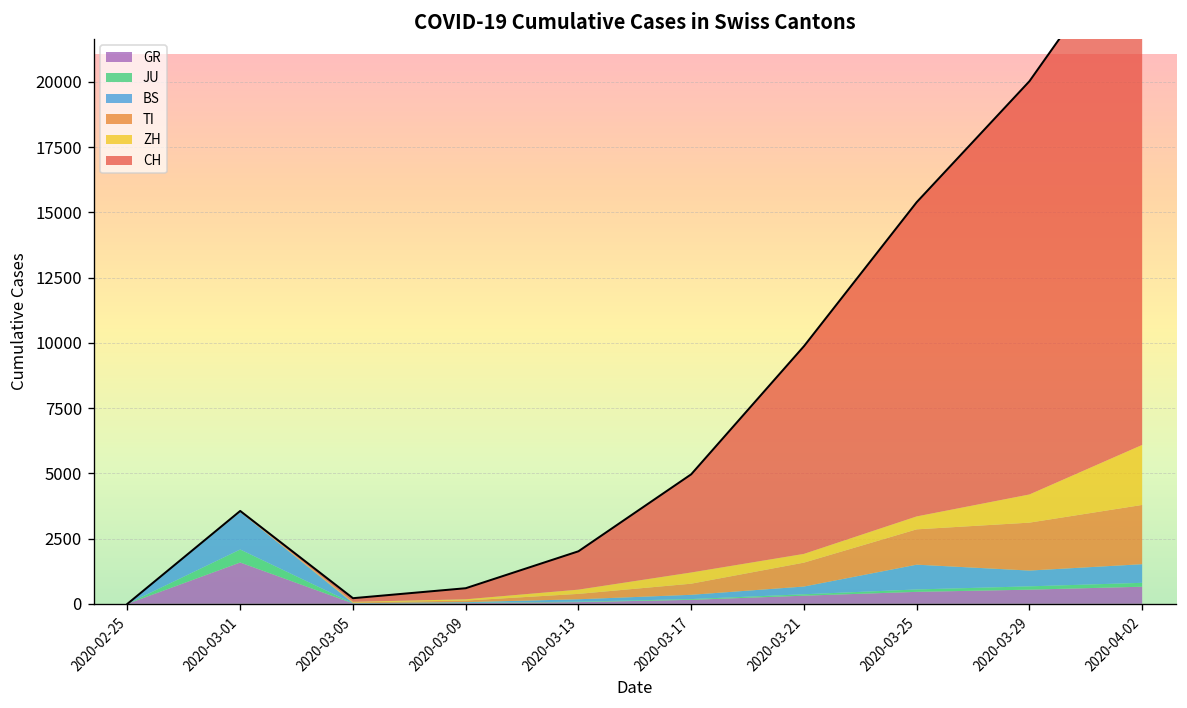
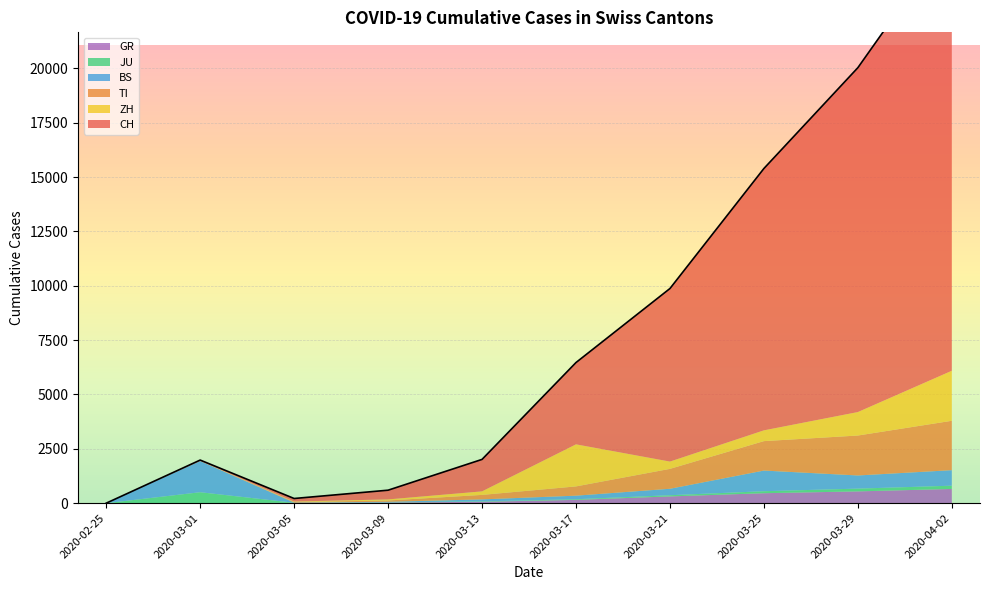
GR, 2020-03-01: 1600 -> 0
ZH, 2020-03-17: 400 -> 1900
